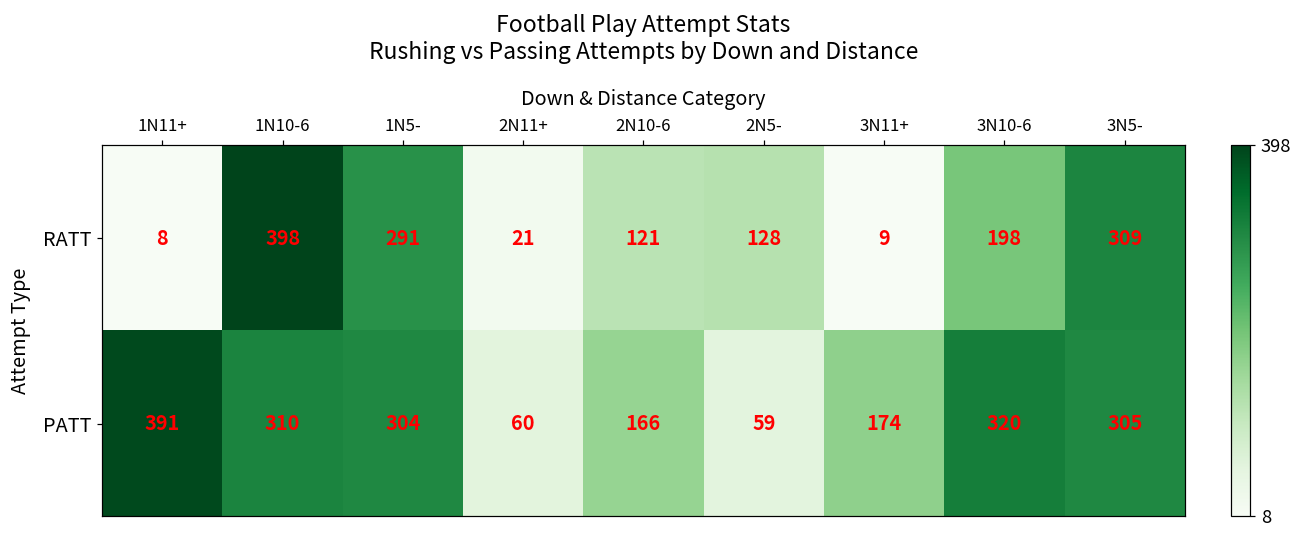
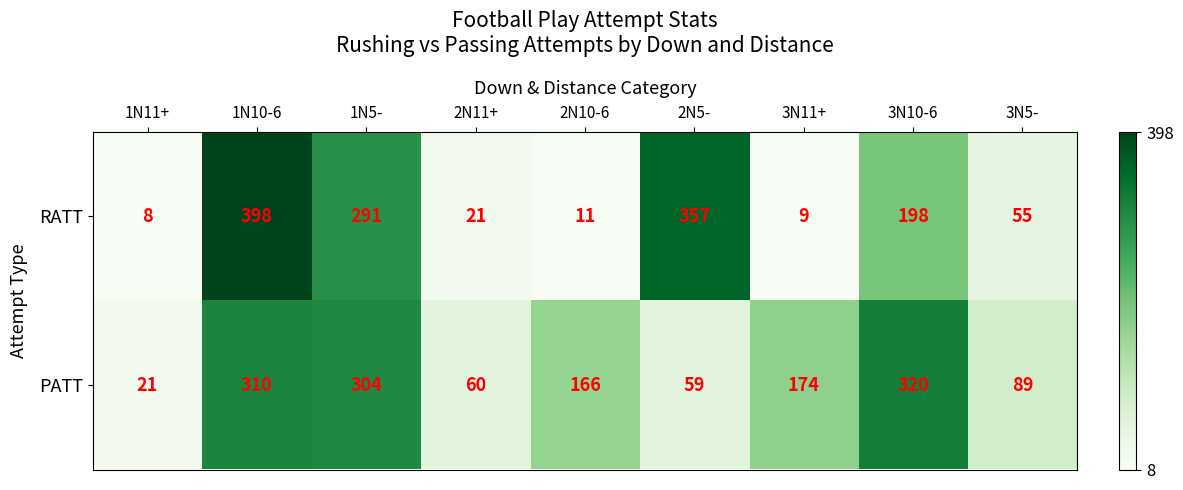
RATT, 2N10-6: 121 -> 11
RATT, 2N5-: 128 -> 357
RATT, 3N5-: 309 -> 55
PATT, 1N11+: 391 -> 21
PATT, 3N5-: 305 -> 89
